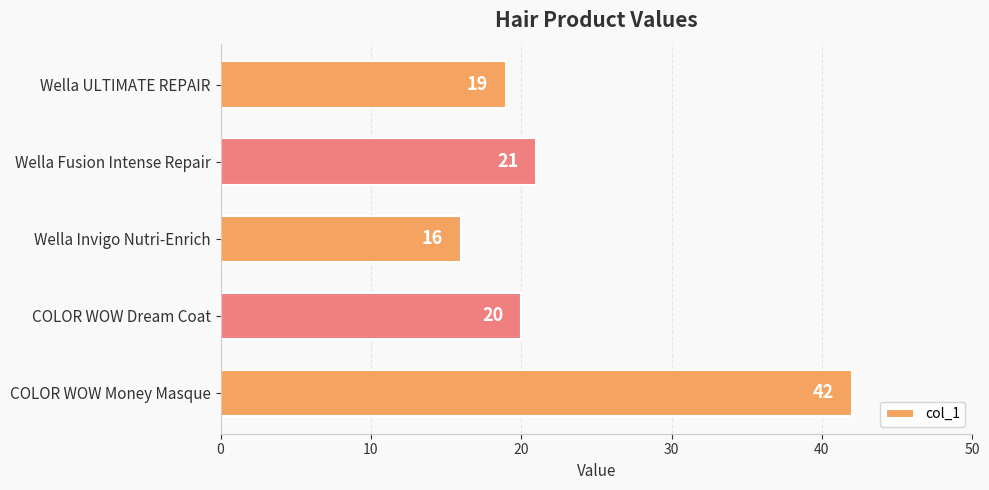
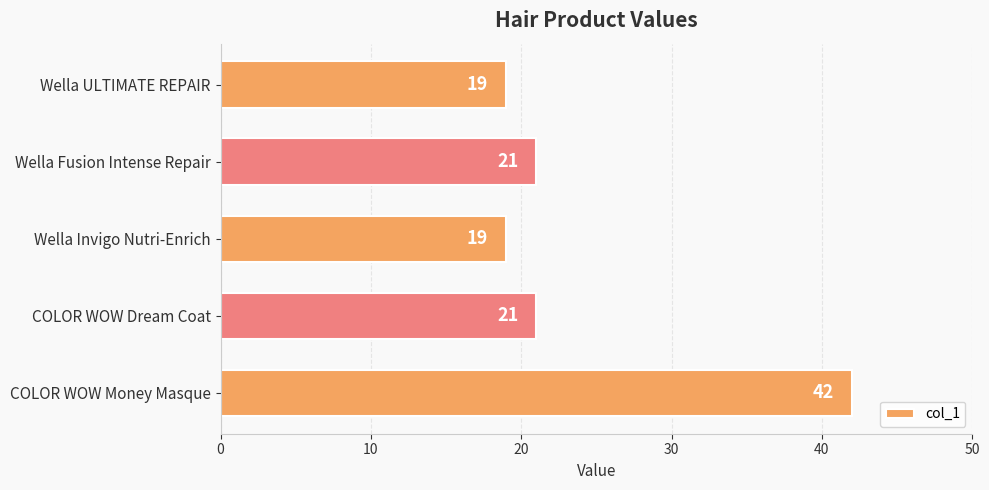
Wella Invigo Nutri-Enrich: 16 -> 19
COLOR WOW Dream Coat: 20 -> 21
